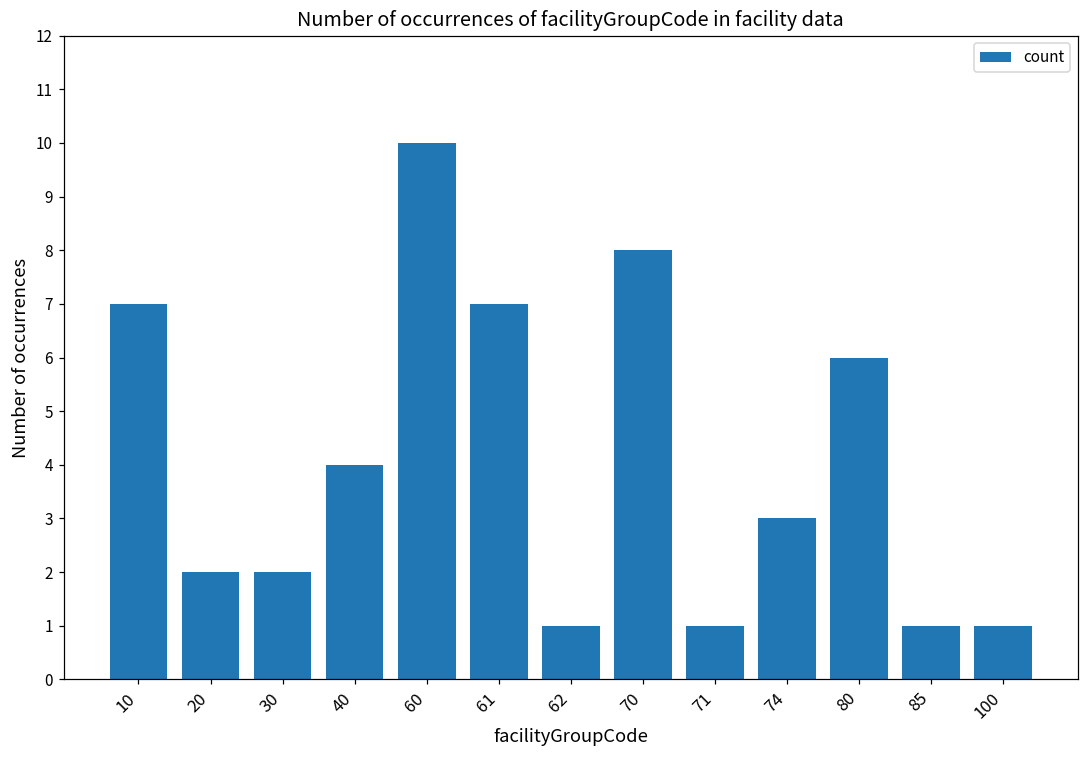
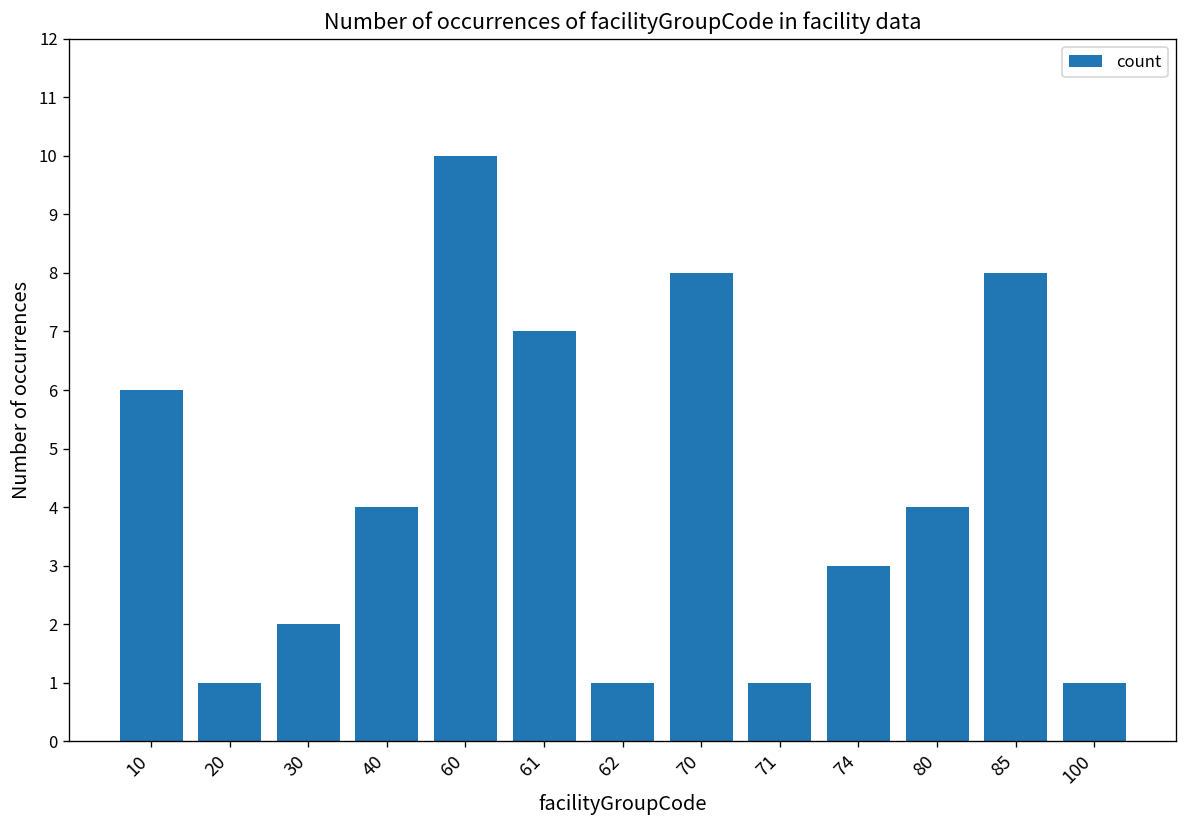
10: 7 -> 6
20: 2 -> 1
80: 6 -> 4
85: 1 -> 8
